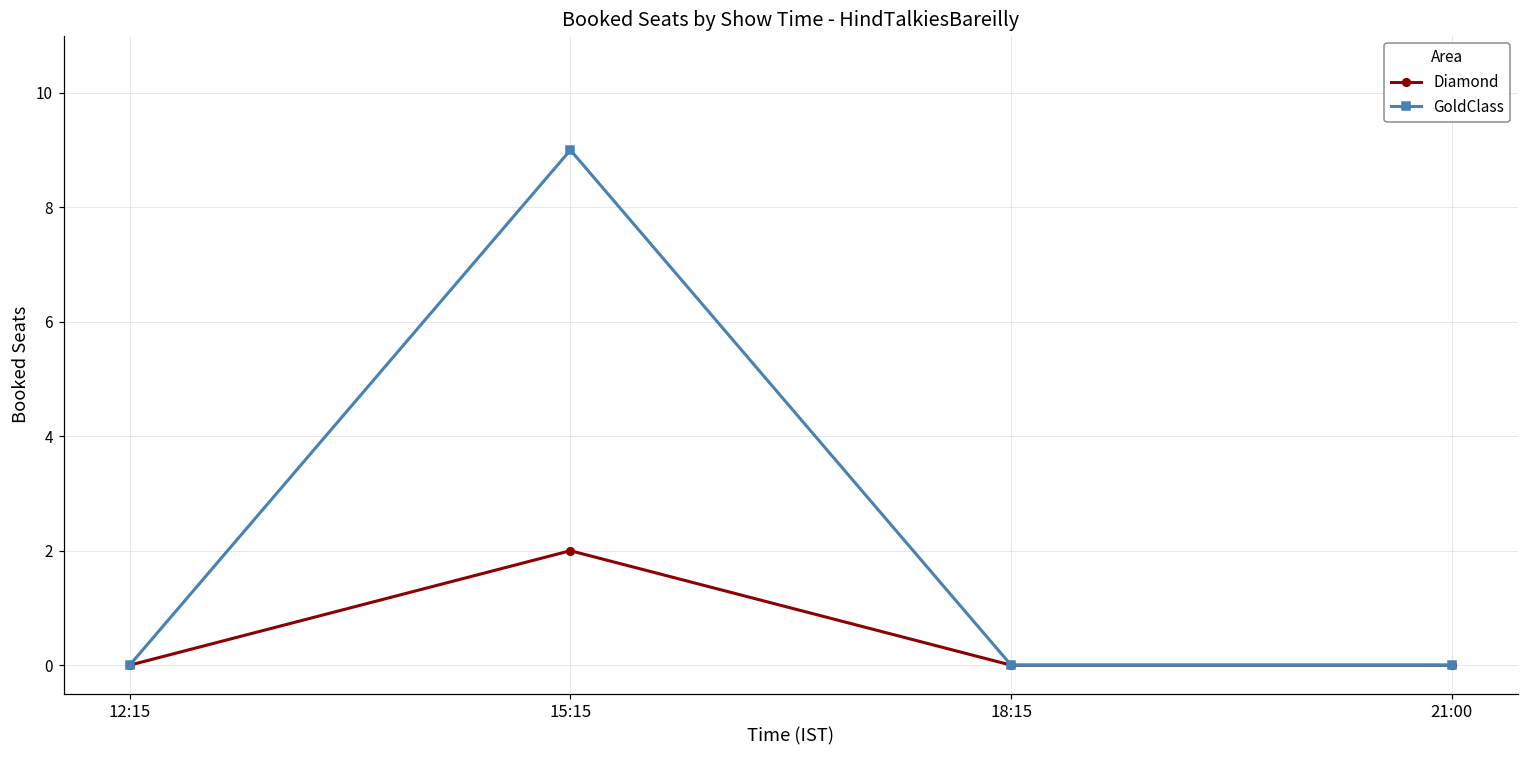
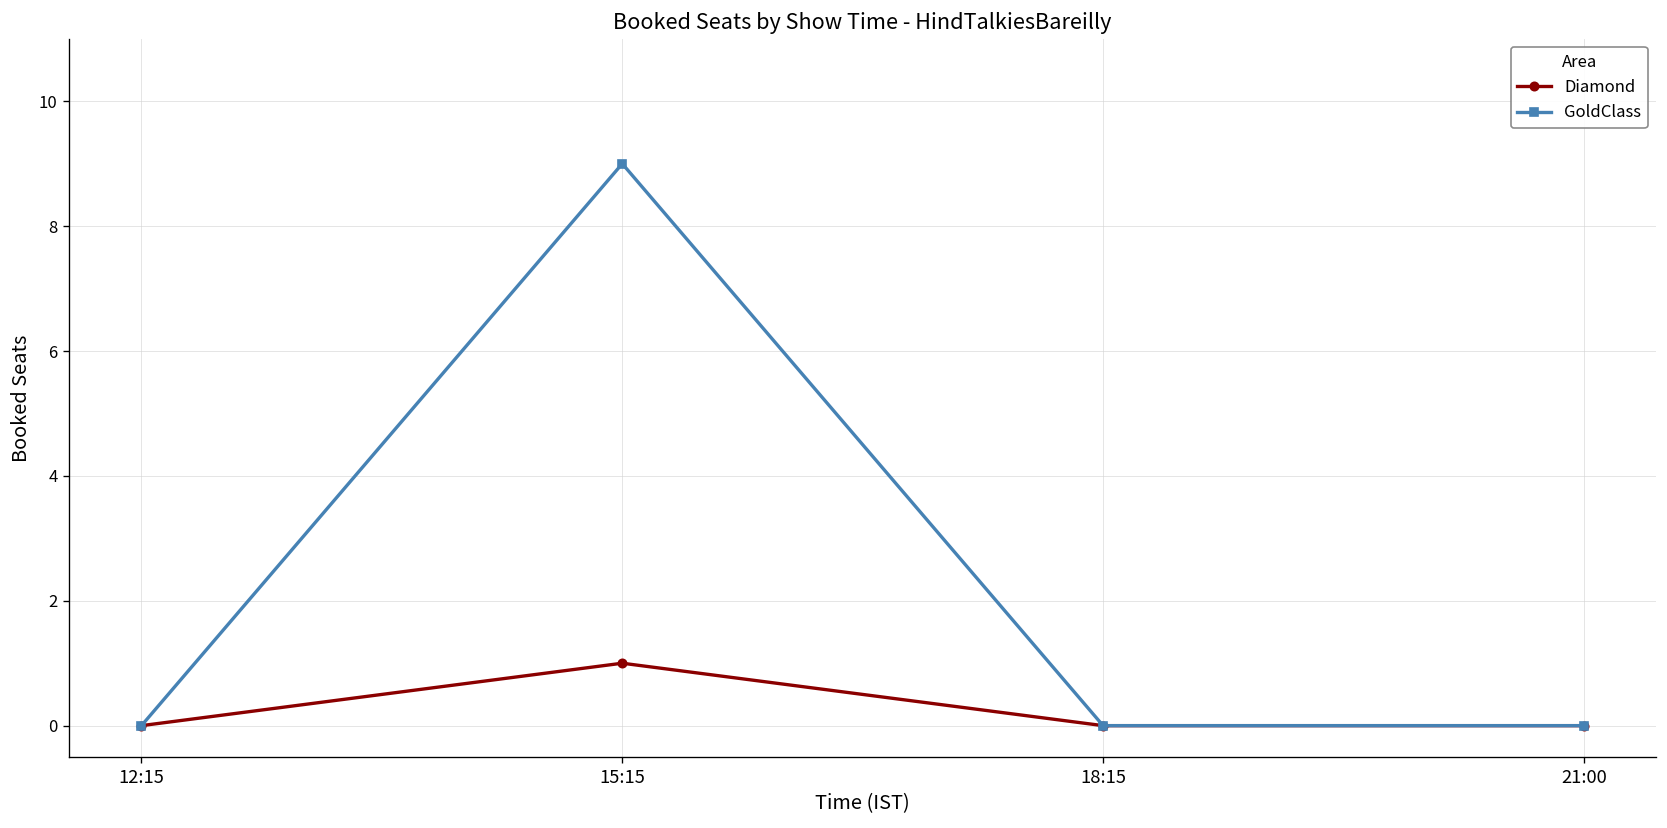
Diamond, 15:15: 2 -> 1
